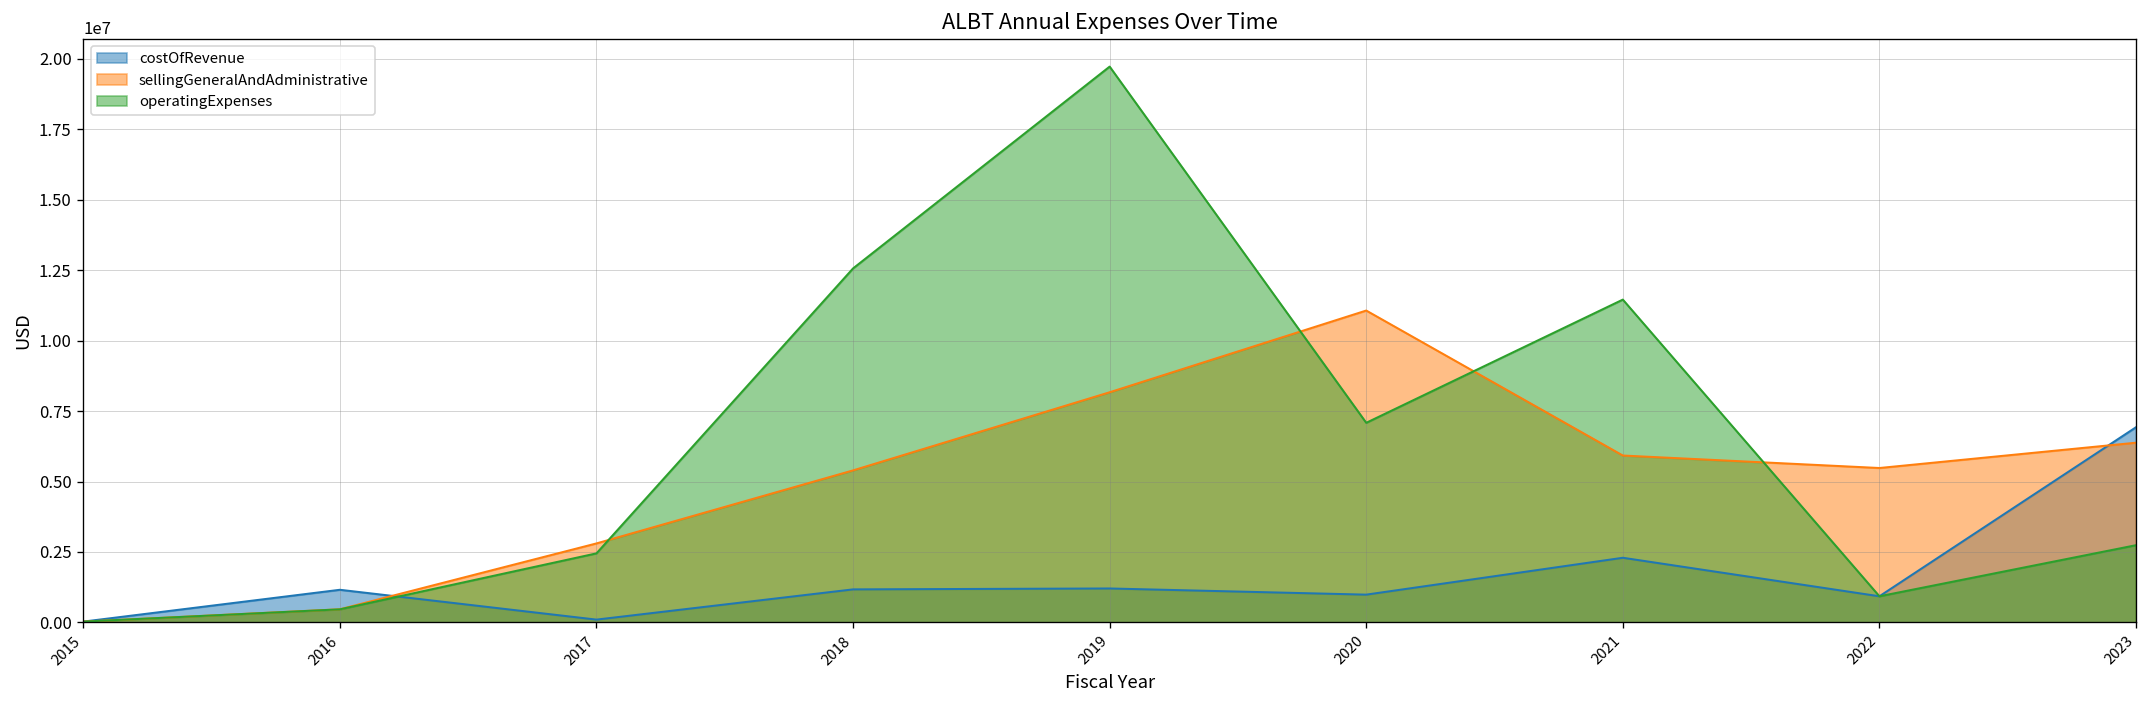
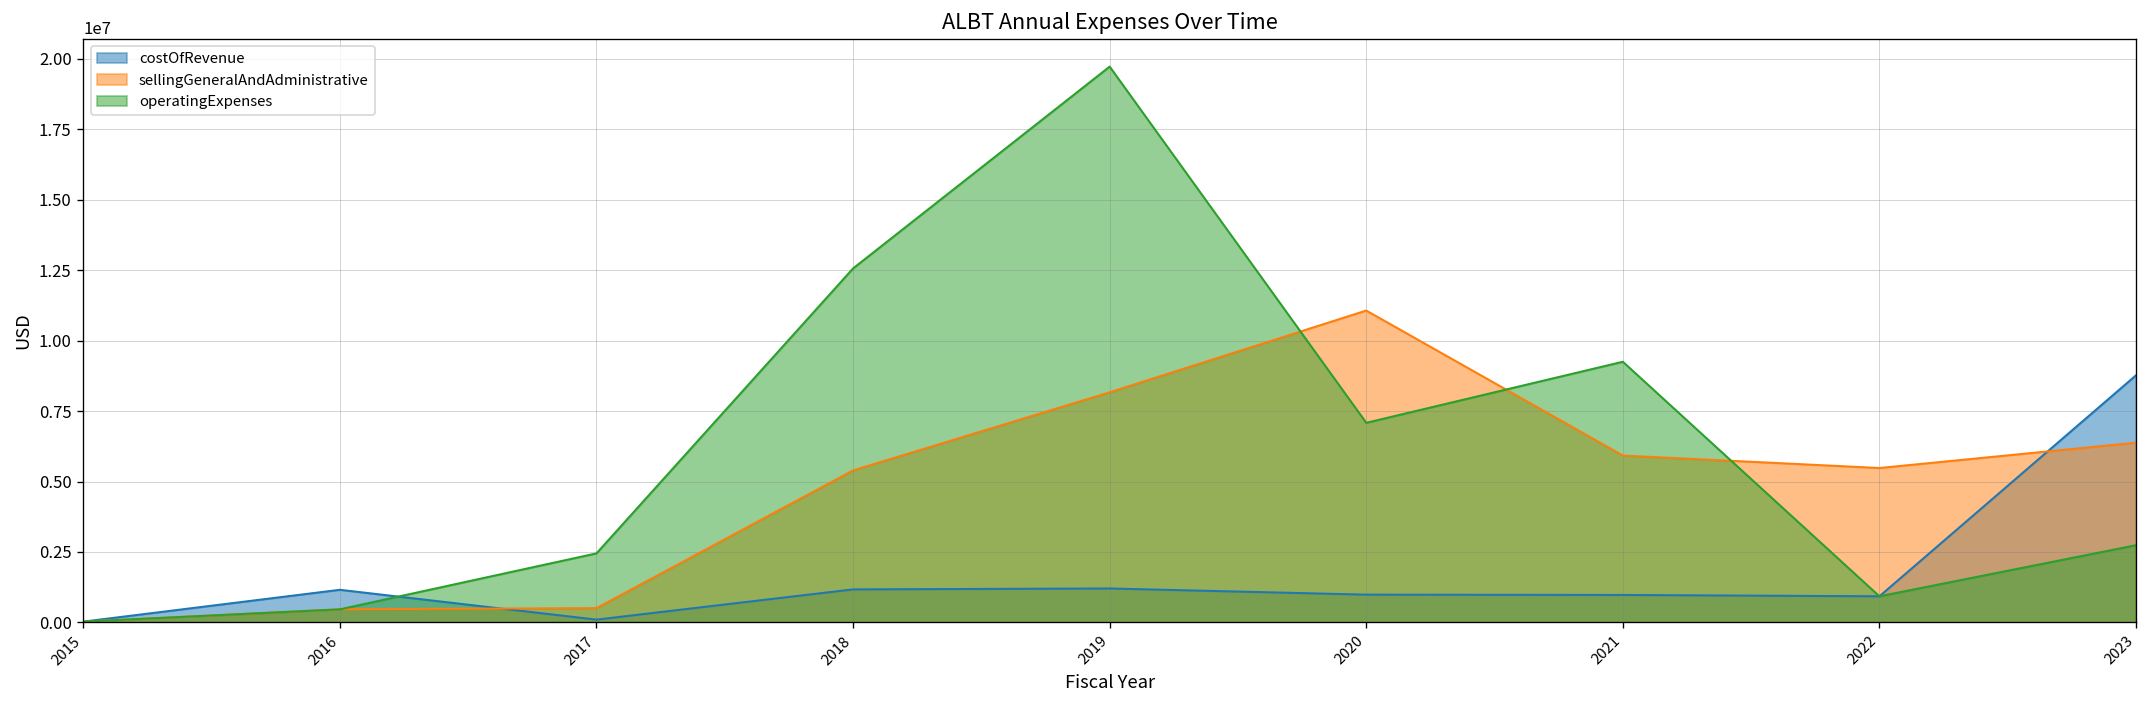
sellingGeneralAndAdministrative, 2017: 2800000 -> 500000
costOfRevenue, 2021: 2300000 -> 1000000
operatingExpenses, 2021: 11500000 -> 9200000
costOfRevenue, 2023: 6900000 -> 8800000
